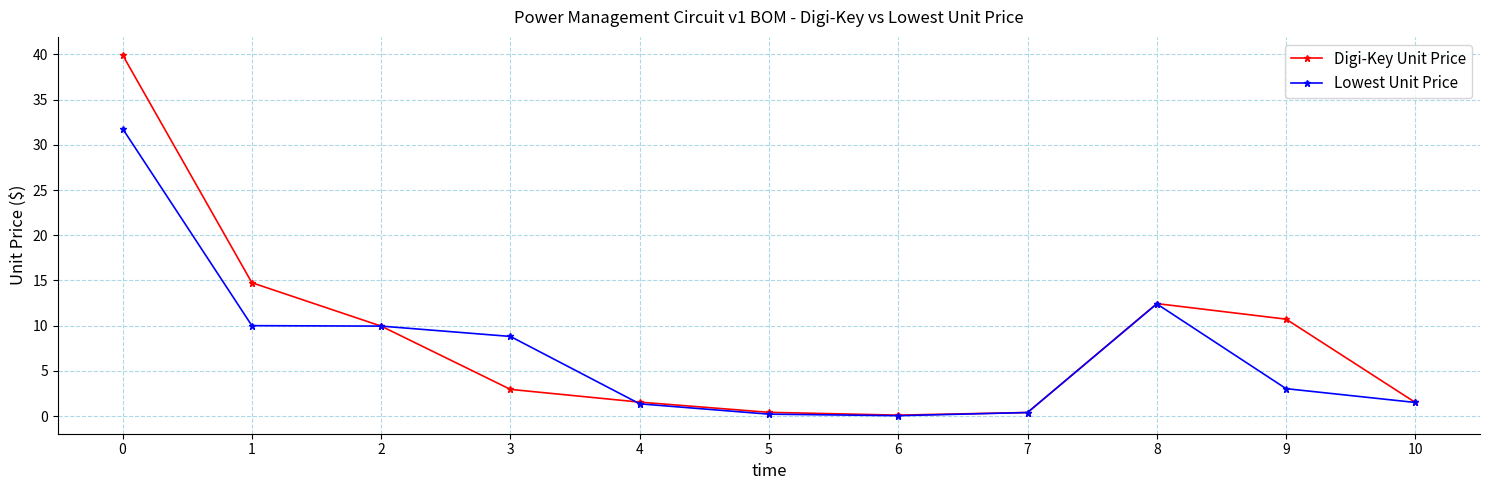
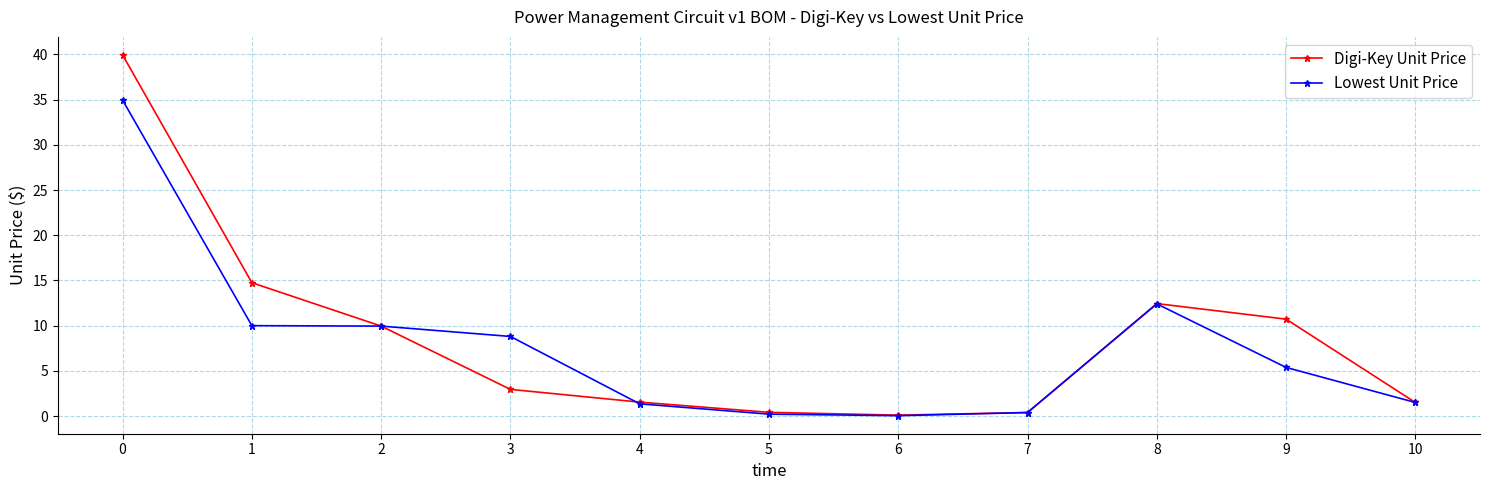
Lowest Unit Price, 0: 32 -> 35
Lowest Unit Price, 9: 3 -> 5
